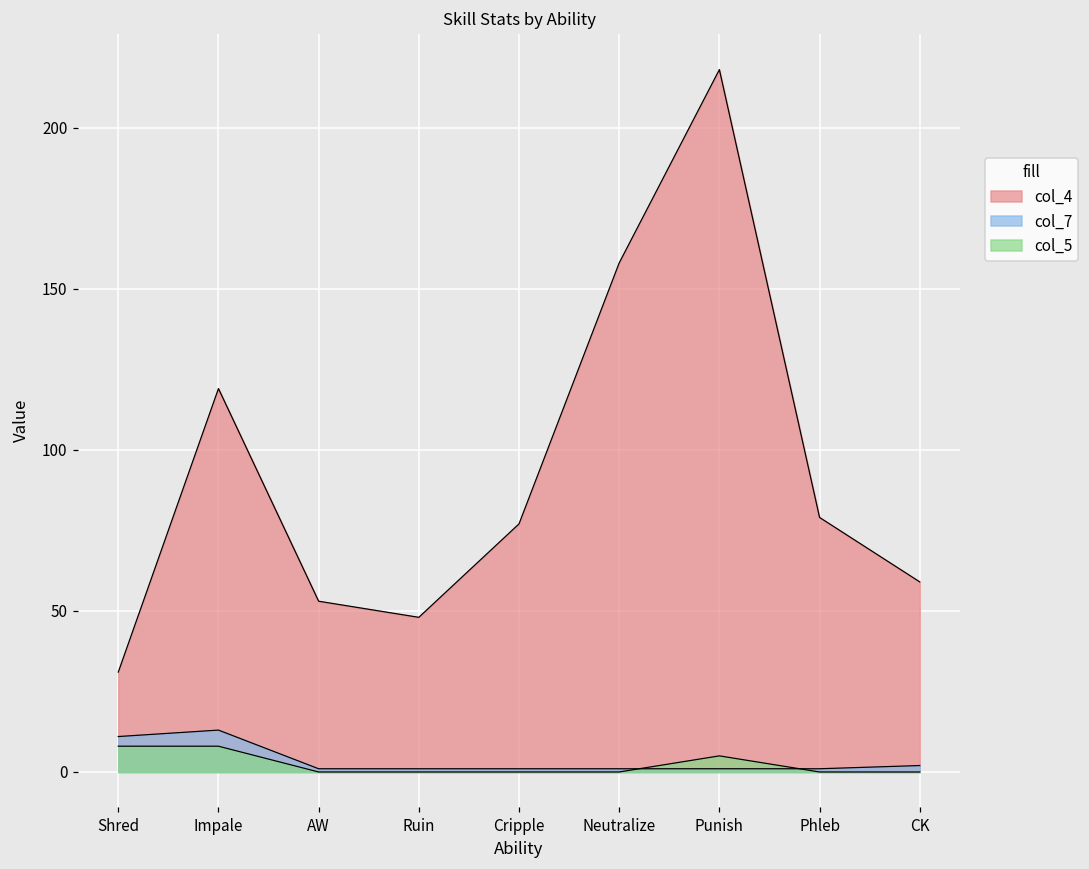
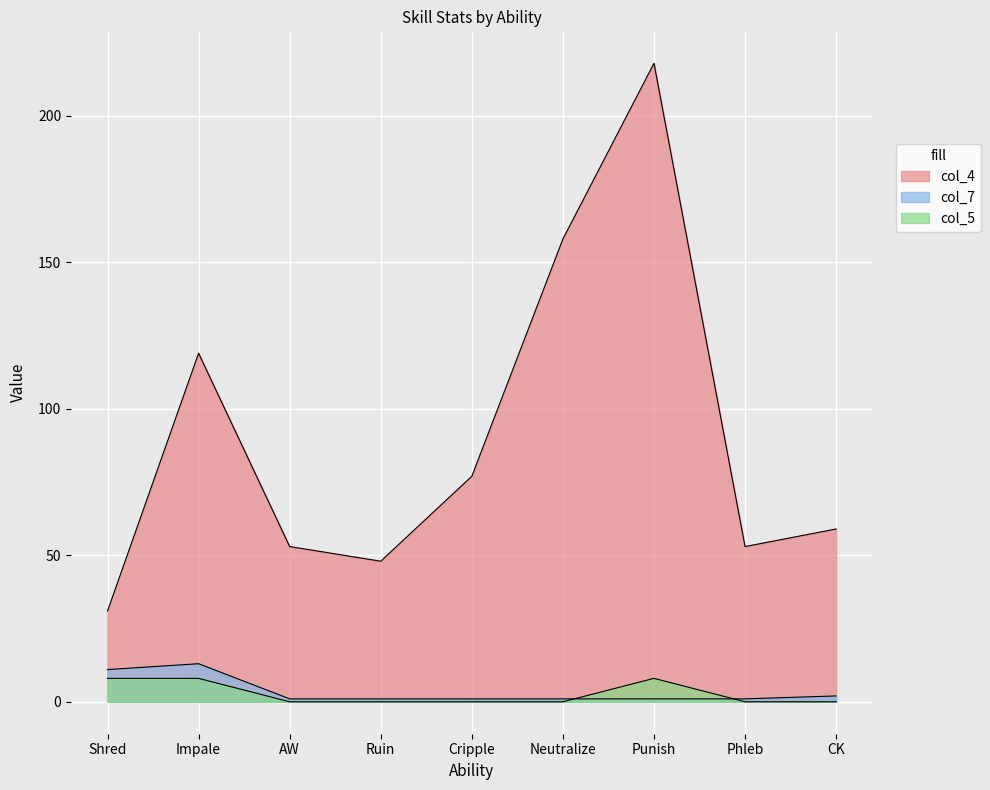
col_5, Punish: 5 -> 8
col_4, Phleb: 79 -> 53
